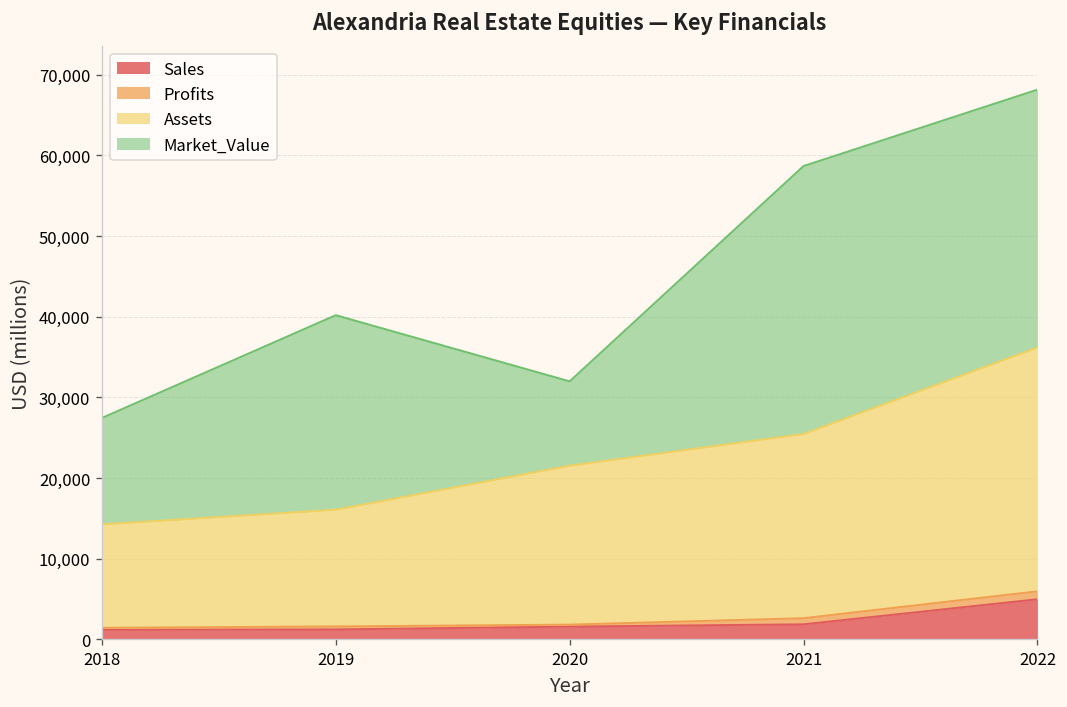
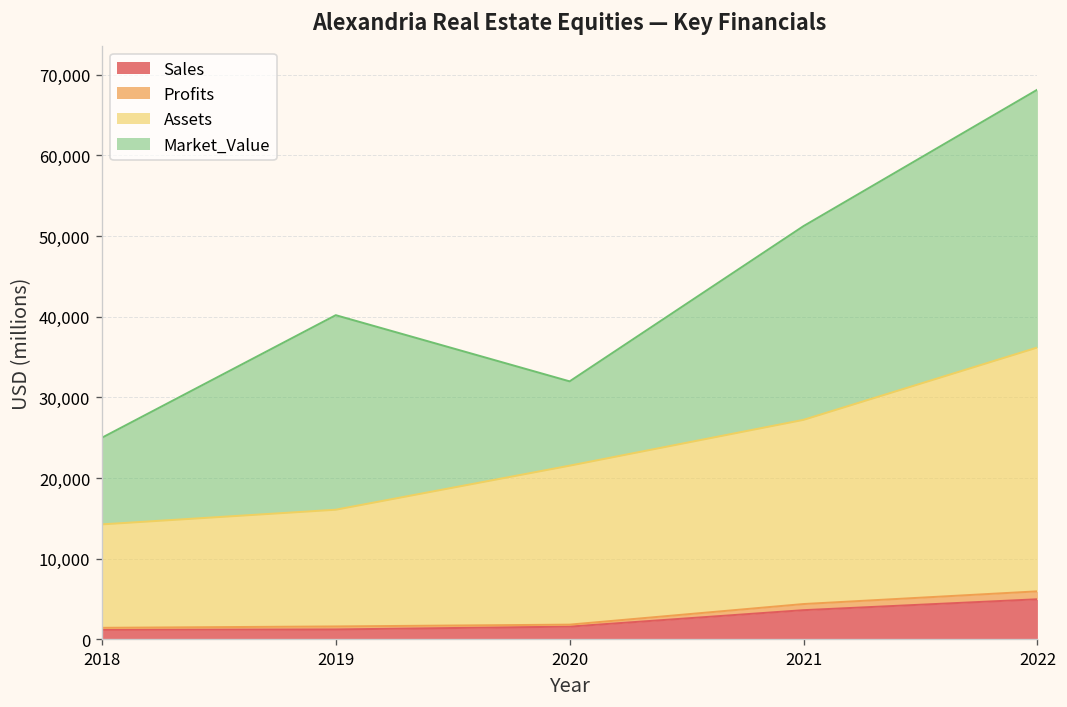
Market_Value, 2018: 13,000 -> 11,000
Sales, 2021: 2,000 -> 4,000
Market_Value, 2021: 33,000 -> 24,000
